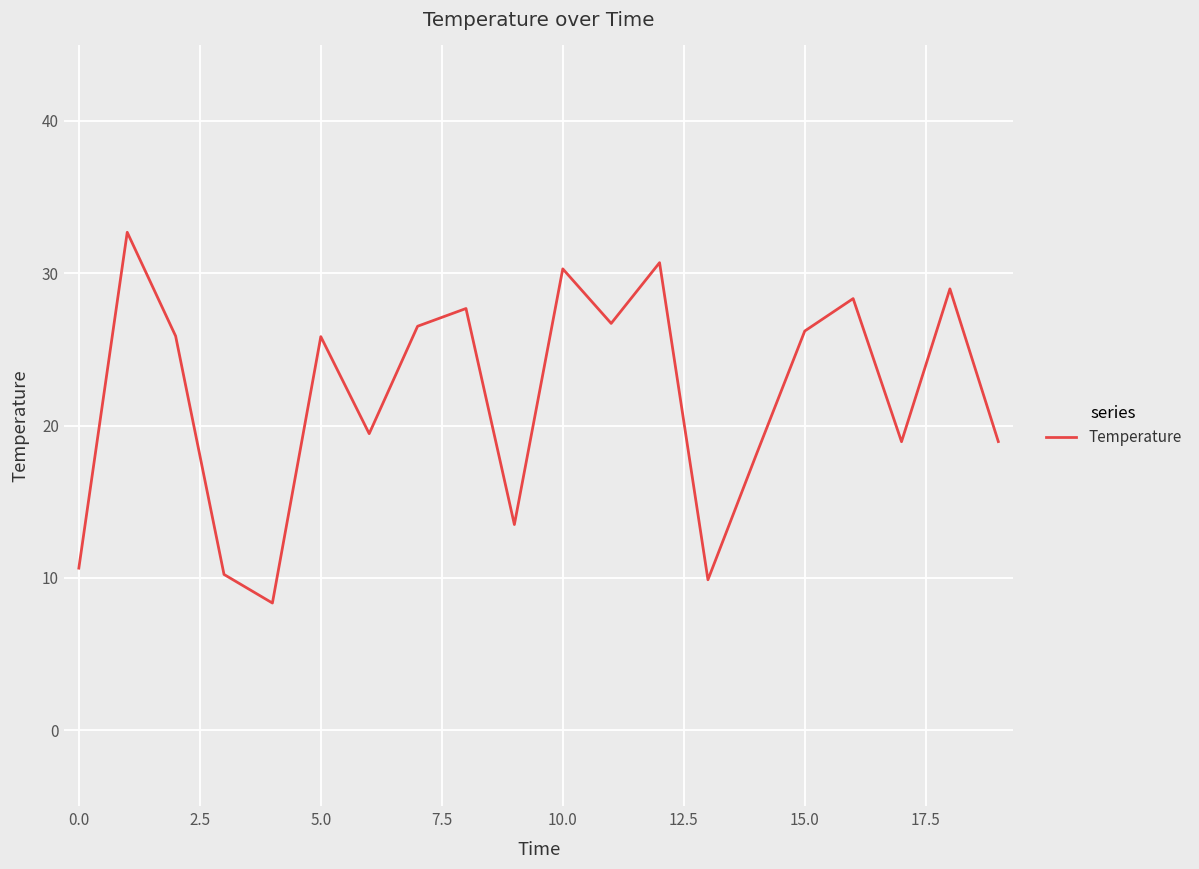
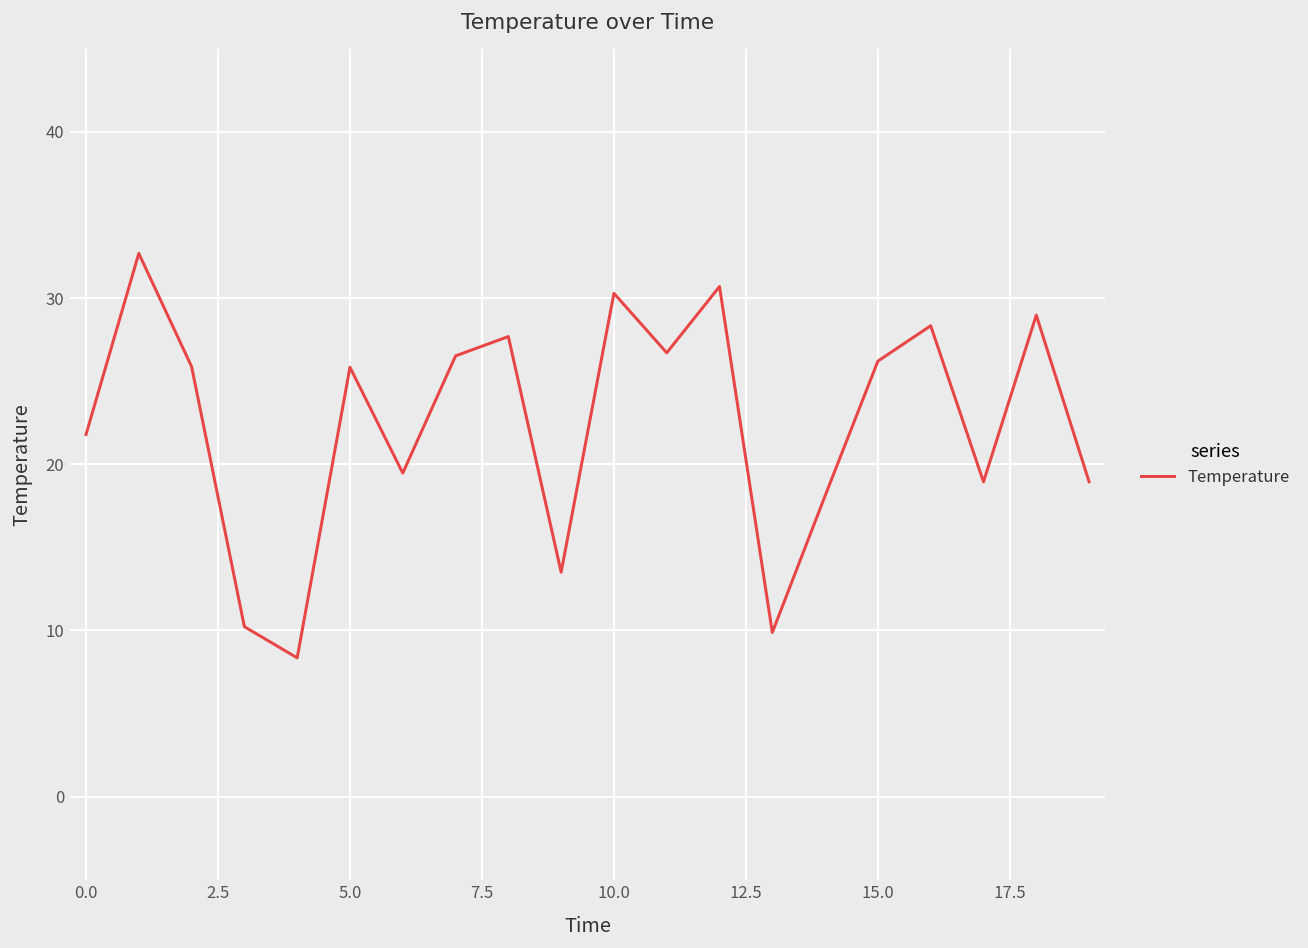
0.0: 10.6 -> 21.8
